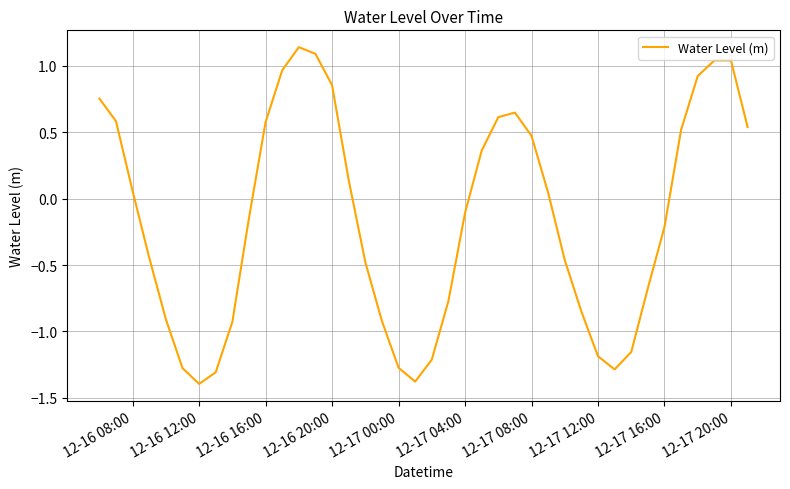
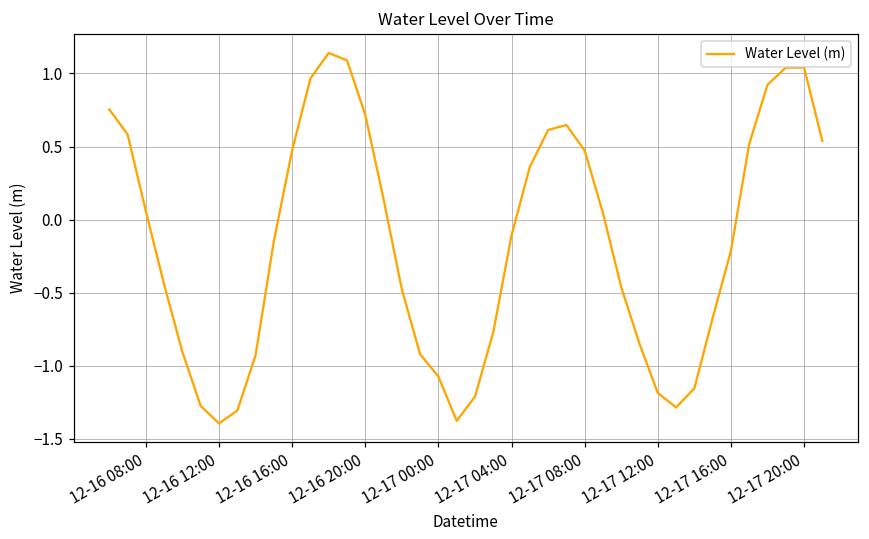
12-16 16:00: 0.58 -> 0.47
12-16 20:00: 0.85 -> 0.72
12-17 00:00: -1.27 -> -1.07
